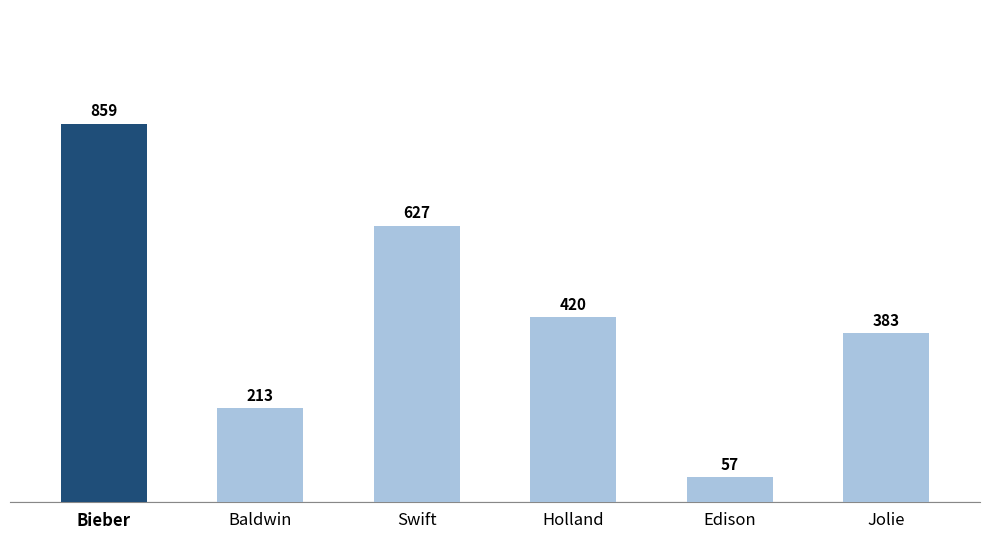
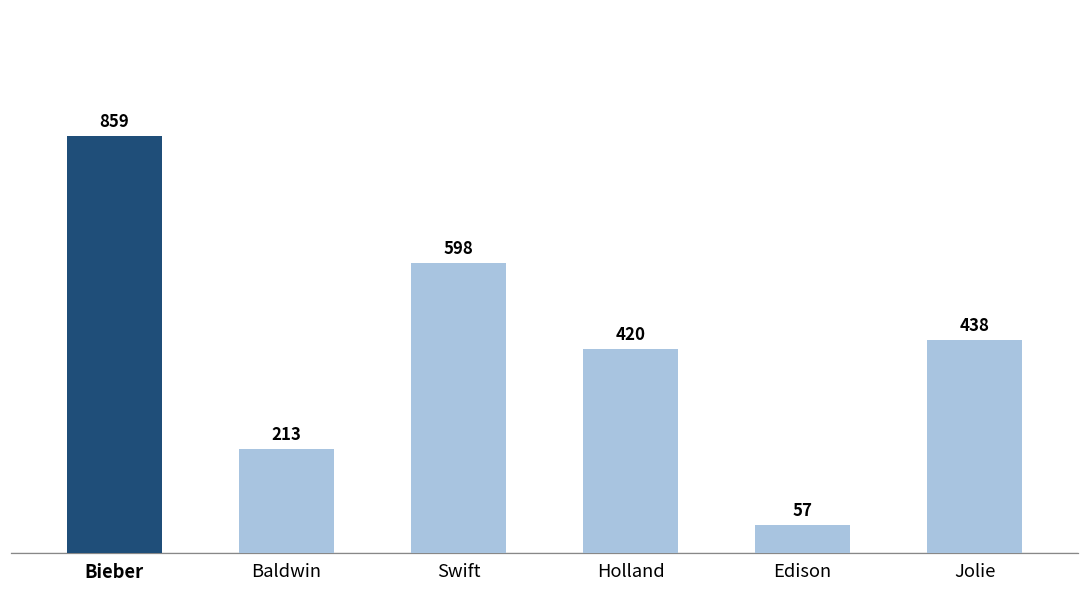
Swift: 627 -> 598
Jolie: 383 -> 438
